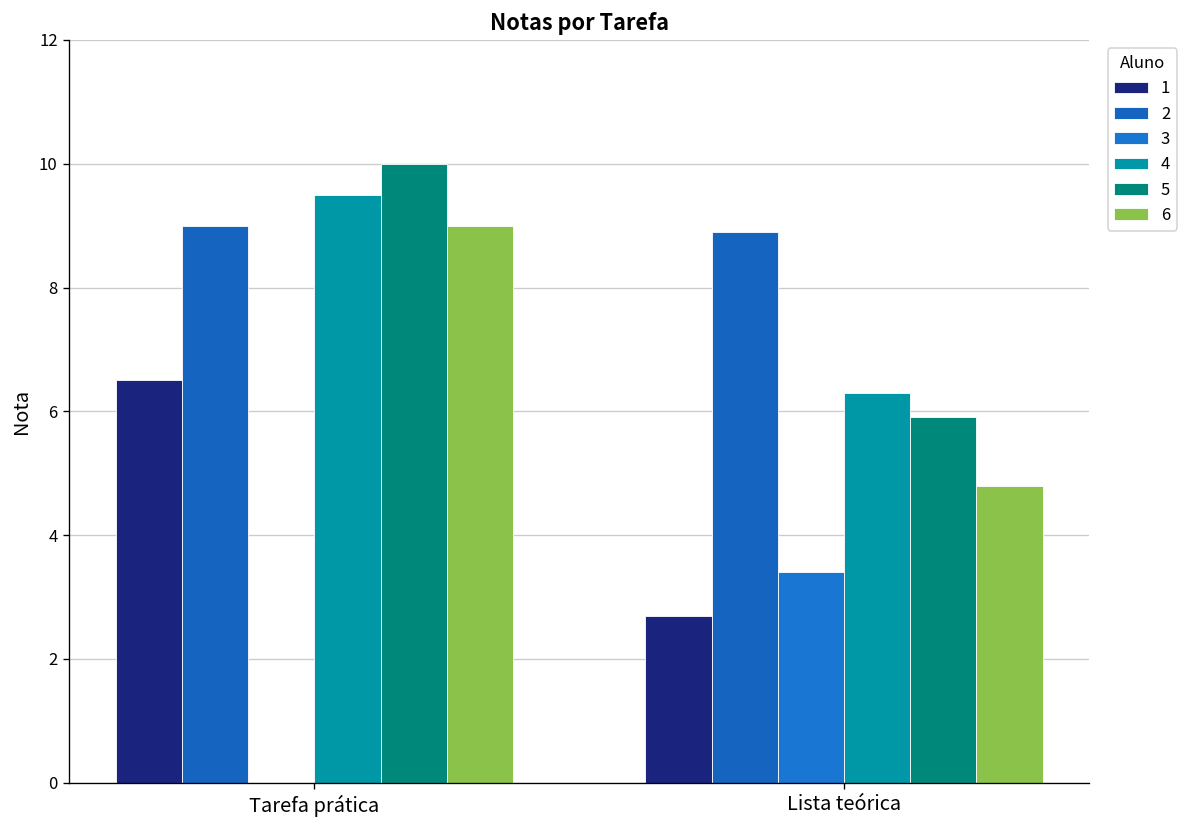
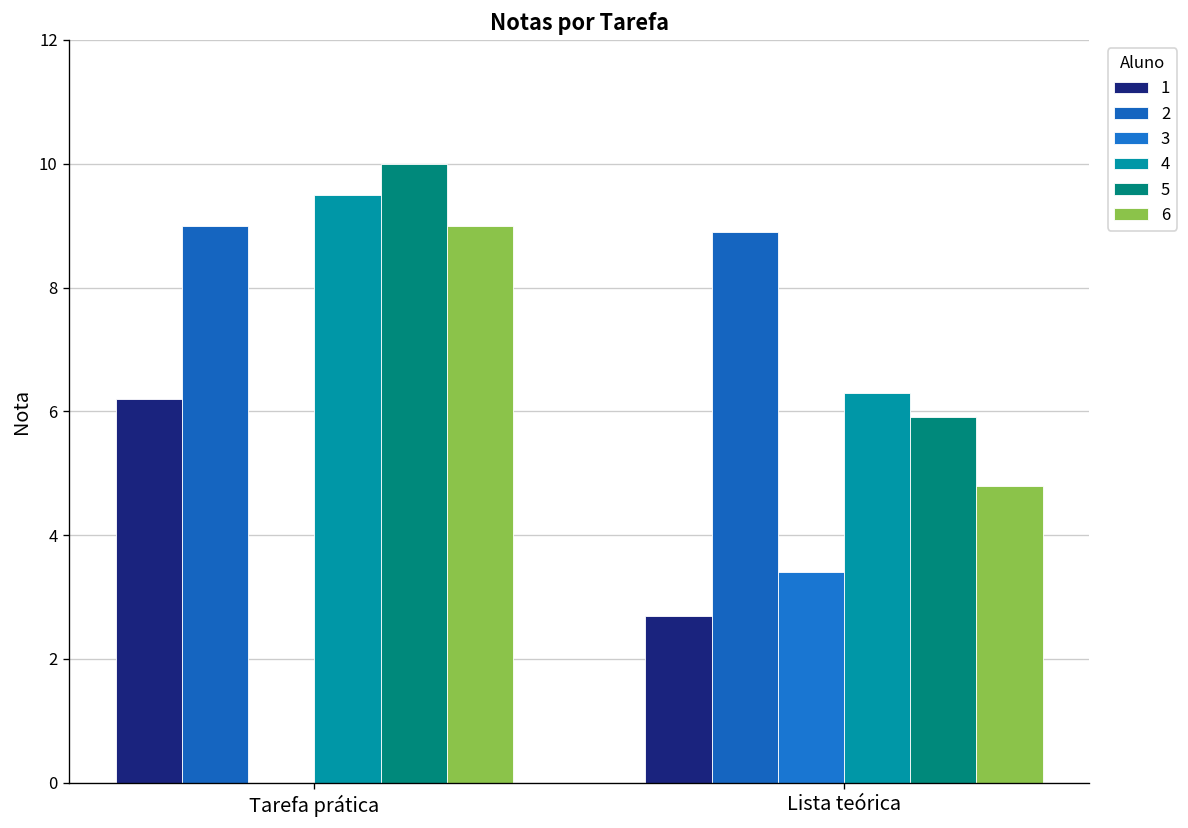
1, Tarefa prática: 6.5 -> 6.2
